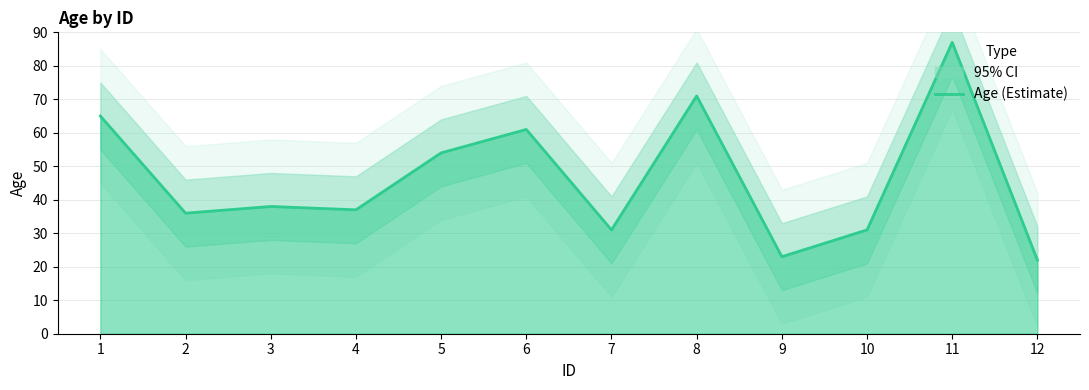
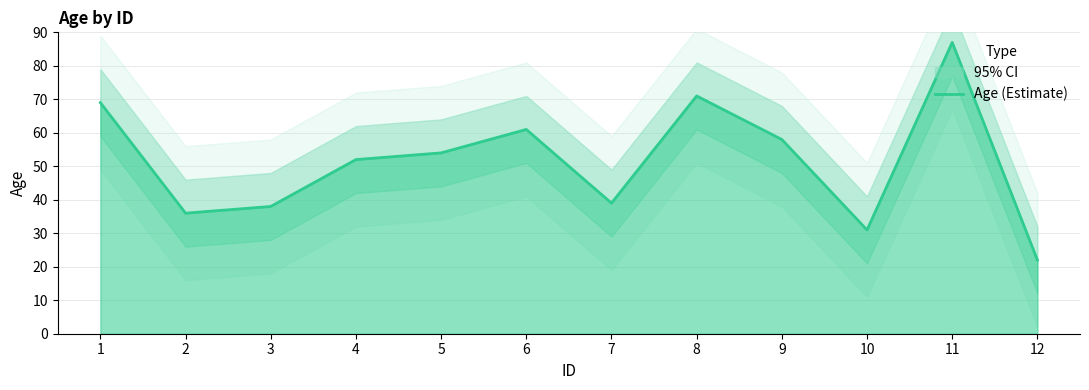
Age (Estimate), 1: 65 -> 69
Age (Estimate), 4: 37 -> 52
Age (Estimate), 7: 31 -> 39
Age (Estimate), 9: 23 -> 58
